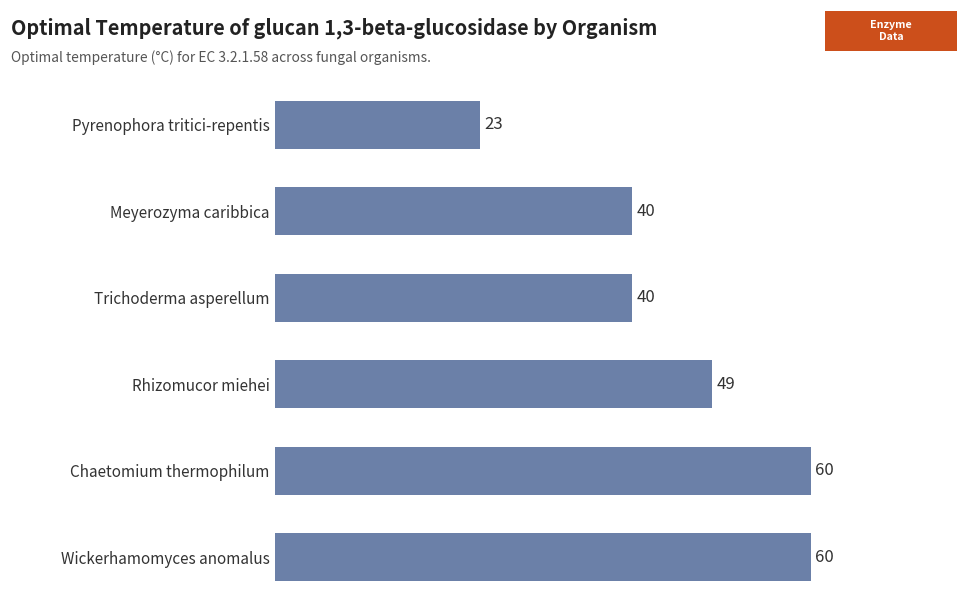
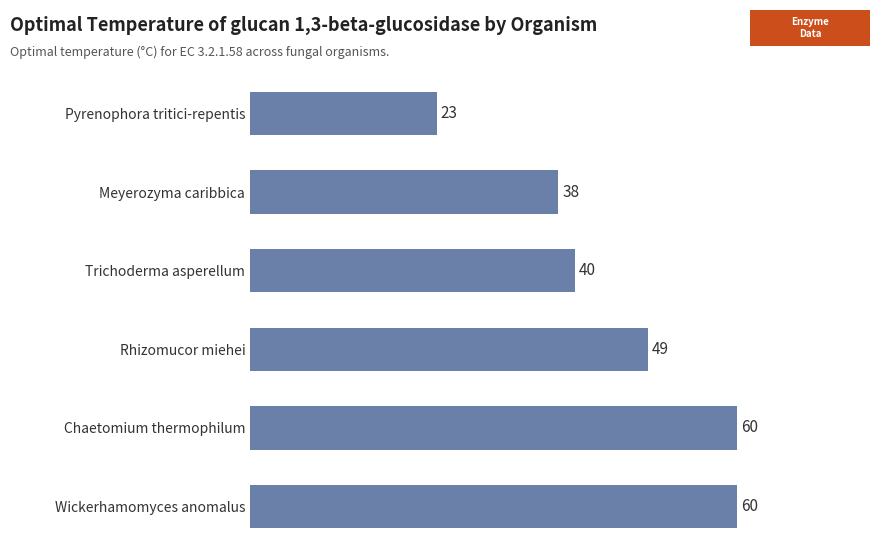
Meyerozyma caribbica: 40 -> 38
